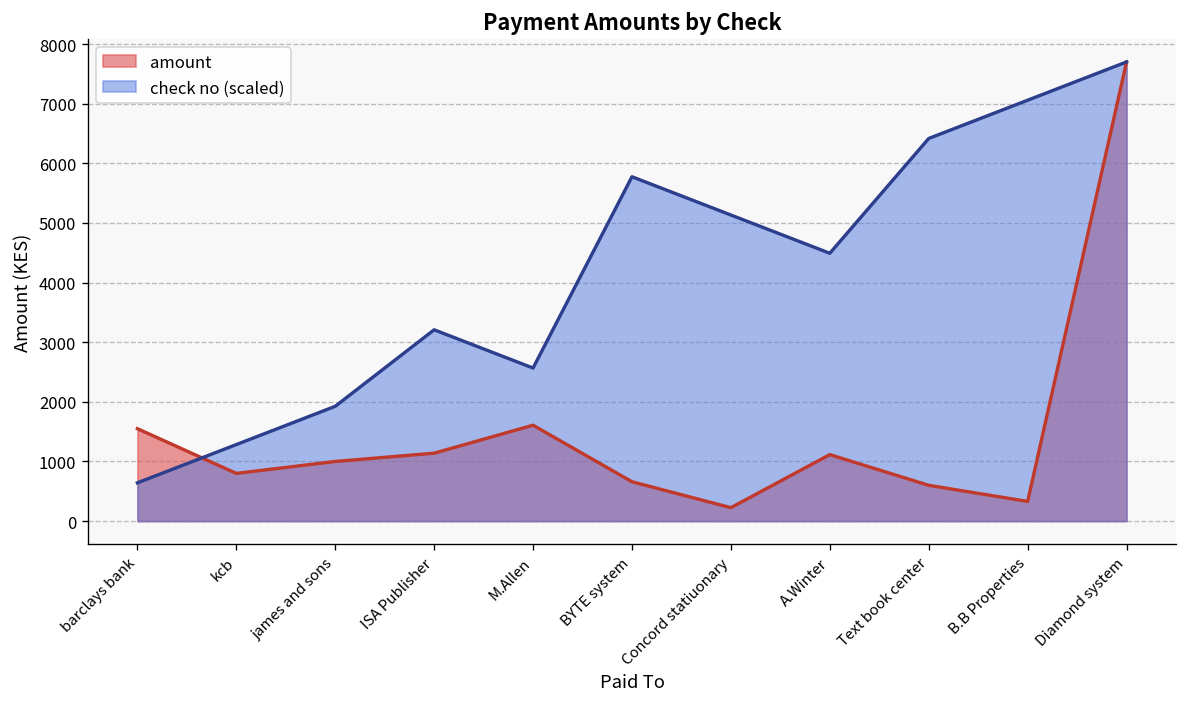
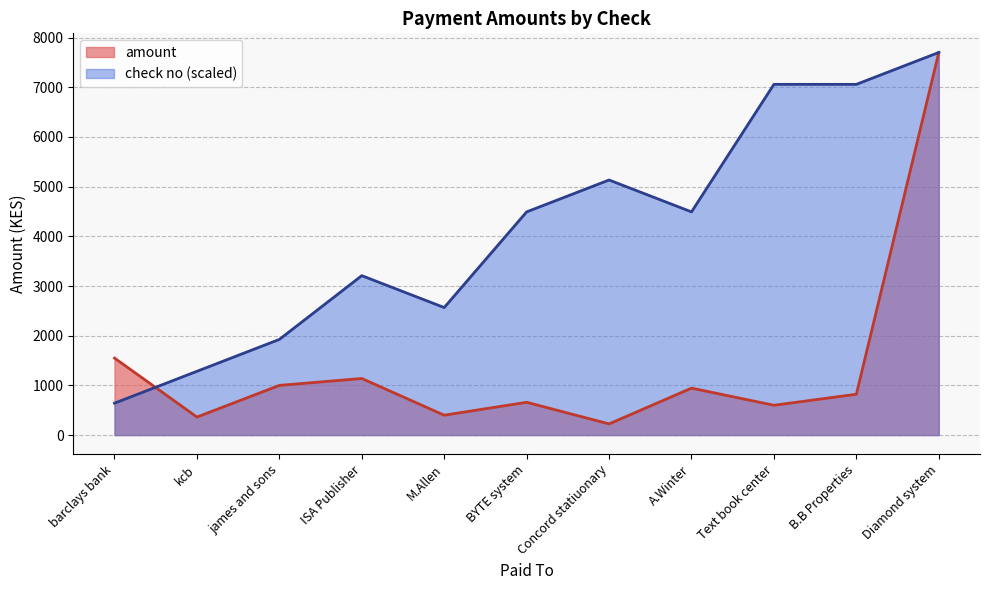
amount, kcb: 800 -> 400
amount, M.Allen: 1600 -> 400
check no (scaled), BYTE system: 5800 -> 4500
amount, A.Winter: 1100 -> 900
check no (scaled), Text book center: 6400 -> 7100
amount, B.B Properties: 300 -> 800
